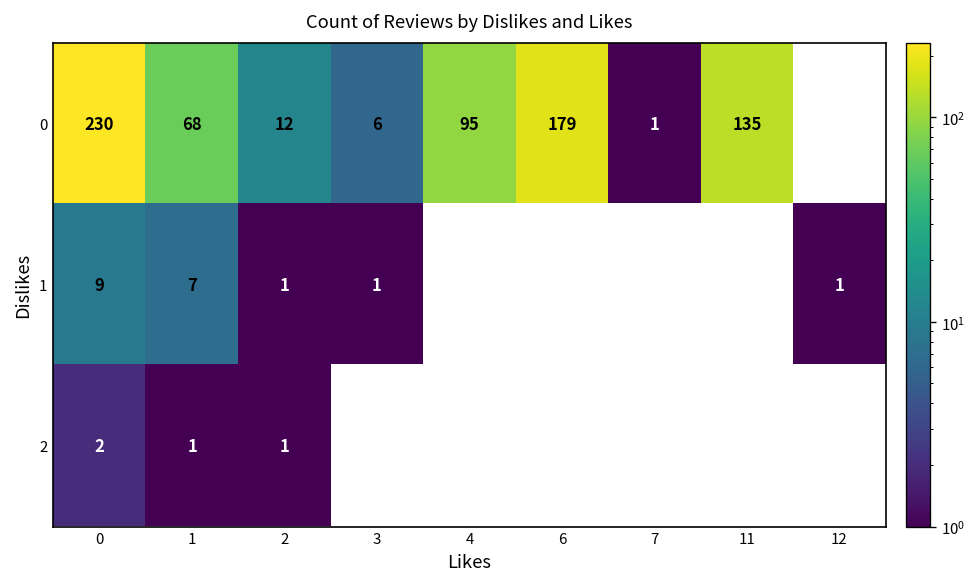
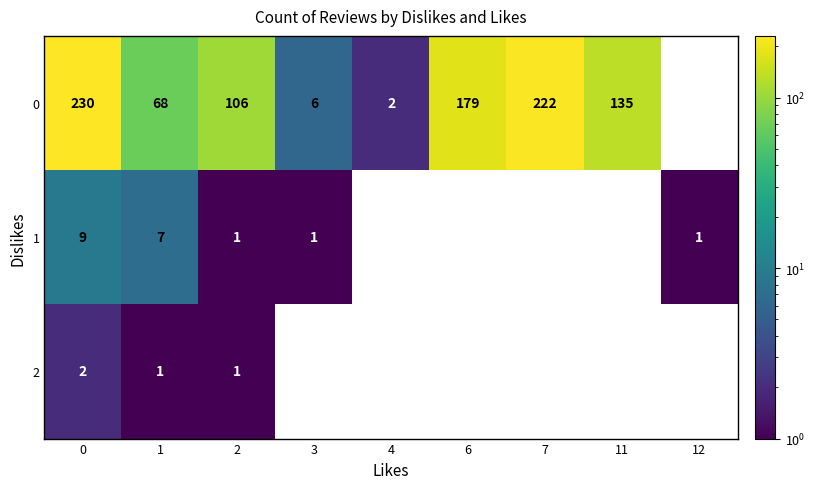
0, 2: 12 -> 106
0, 4: 95 -> 2
0, 7: 1 -> 222
